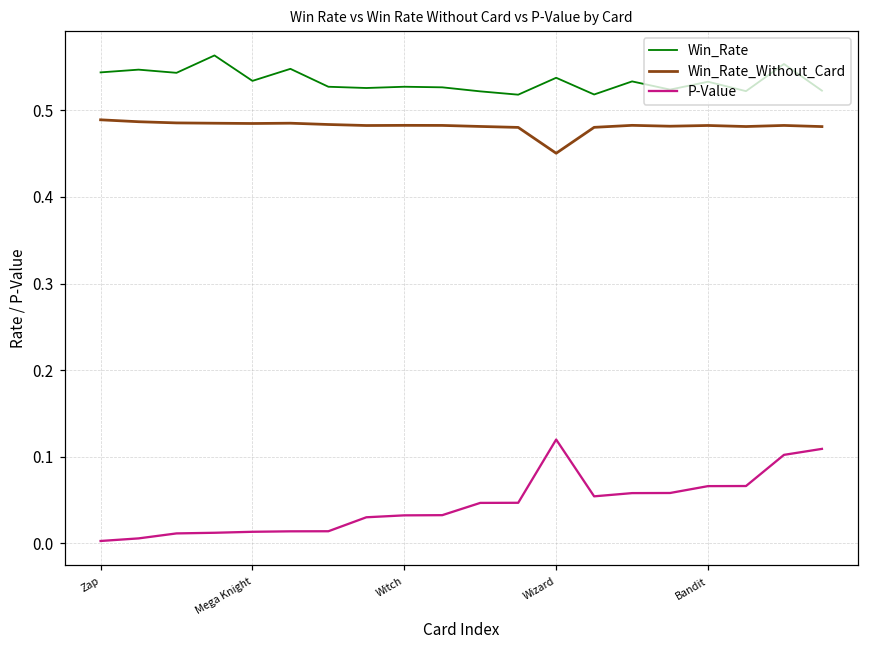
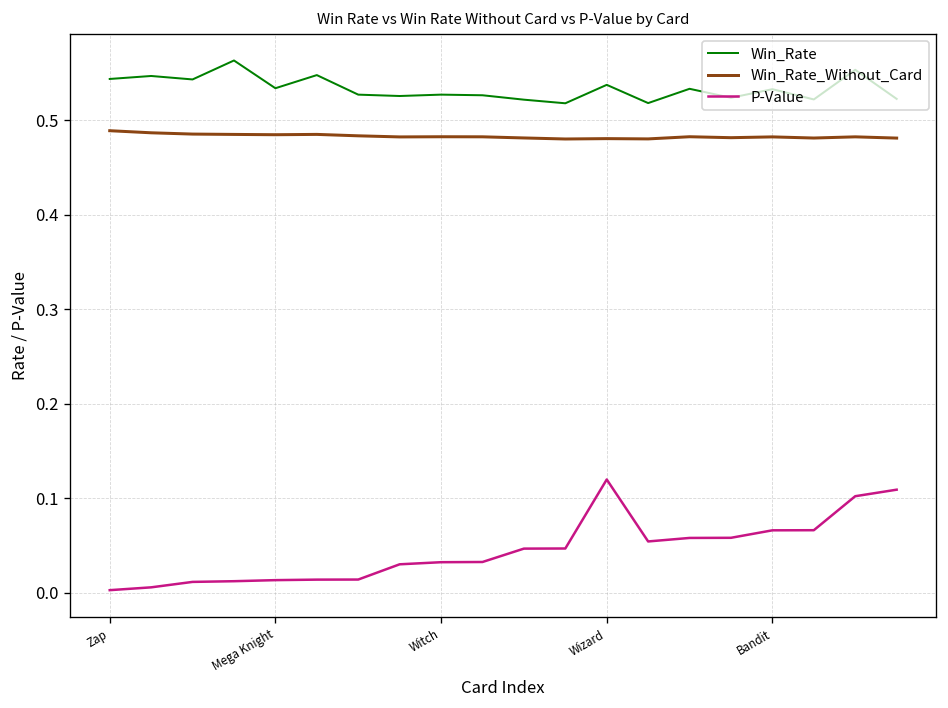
Win_Rate_Without_Card, Wizard: 0.45 -> 0.48
